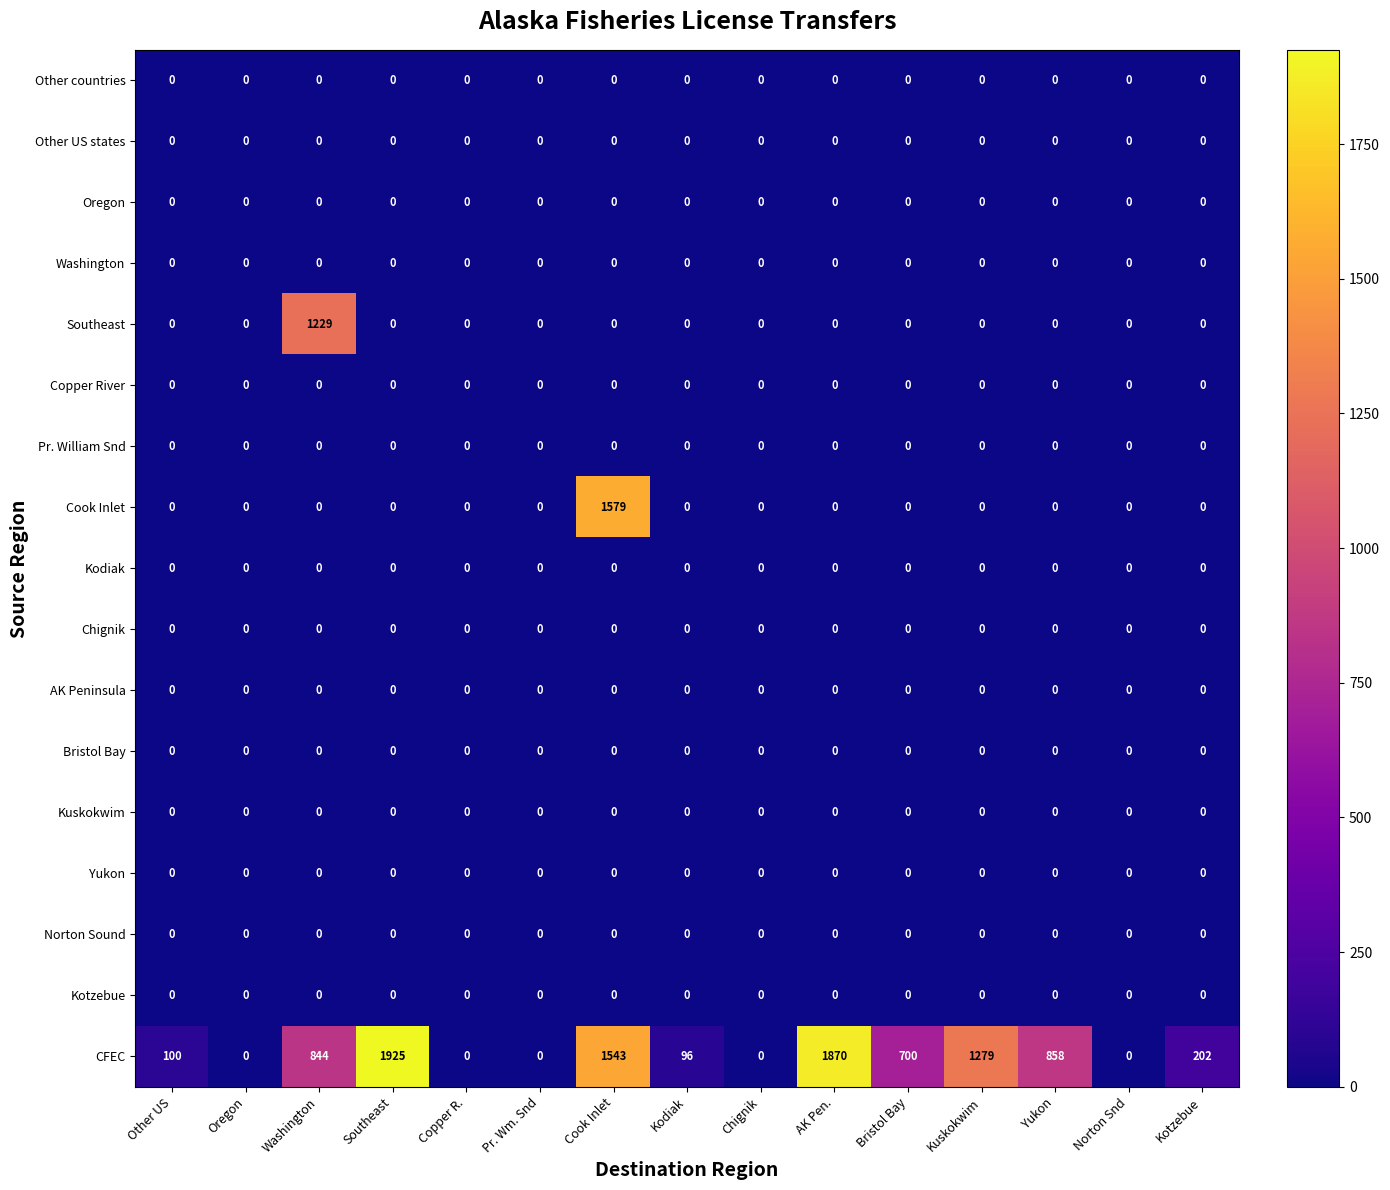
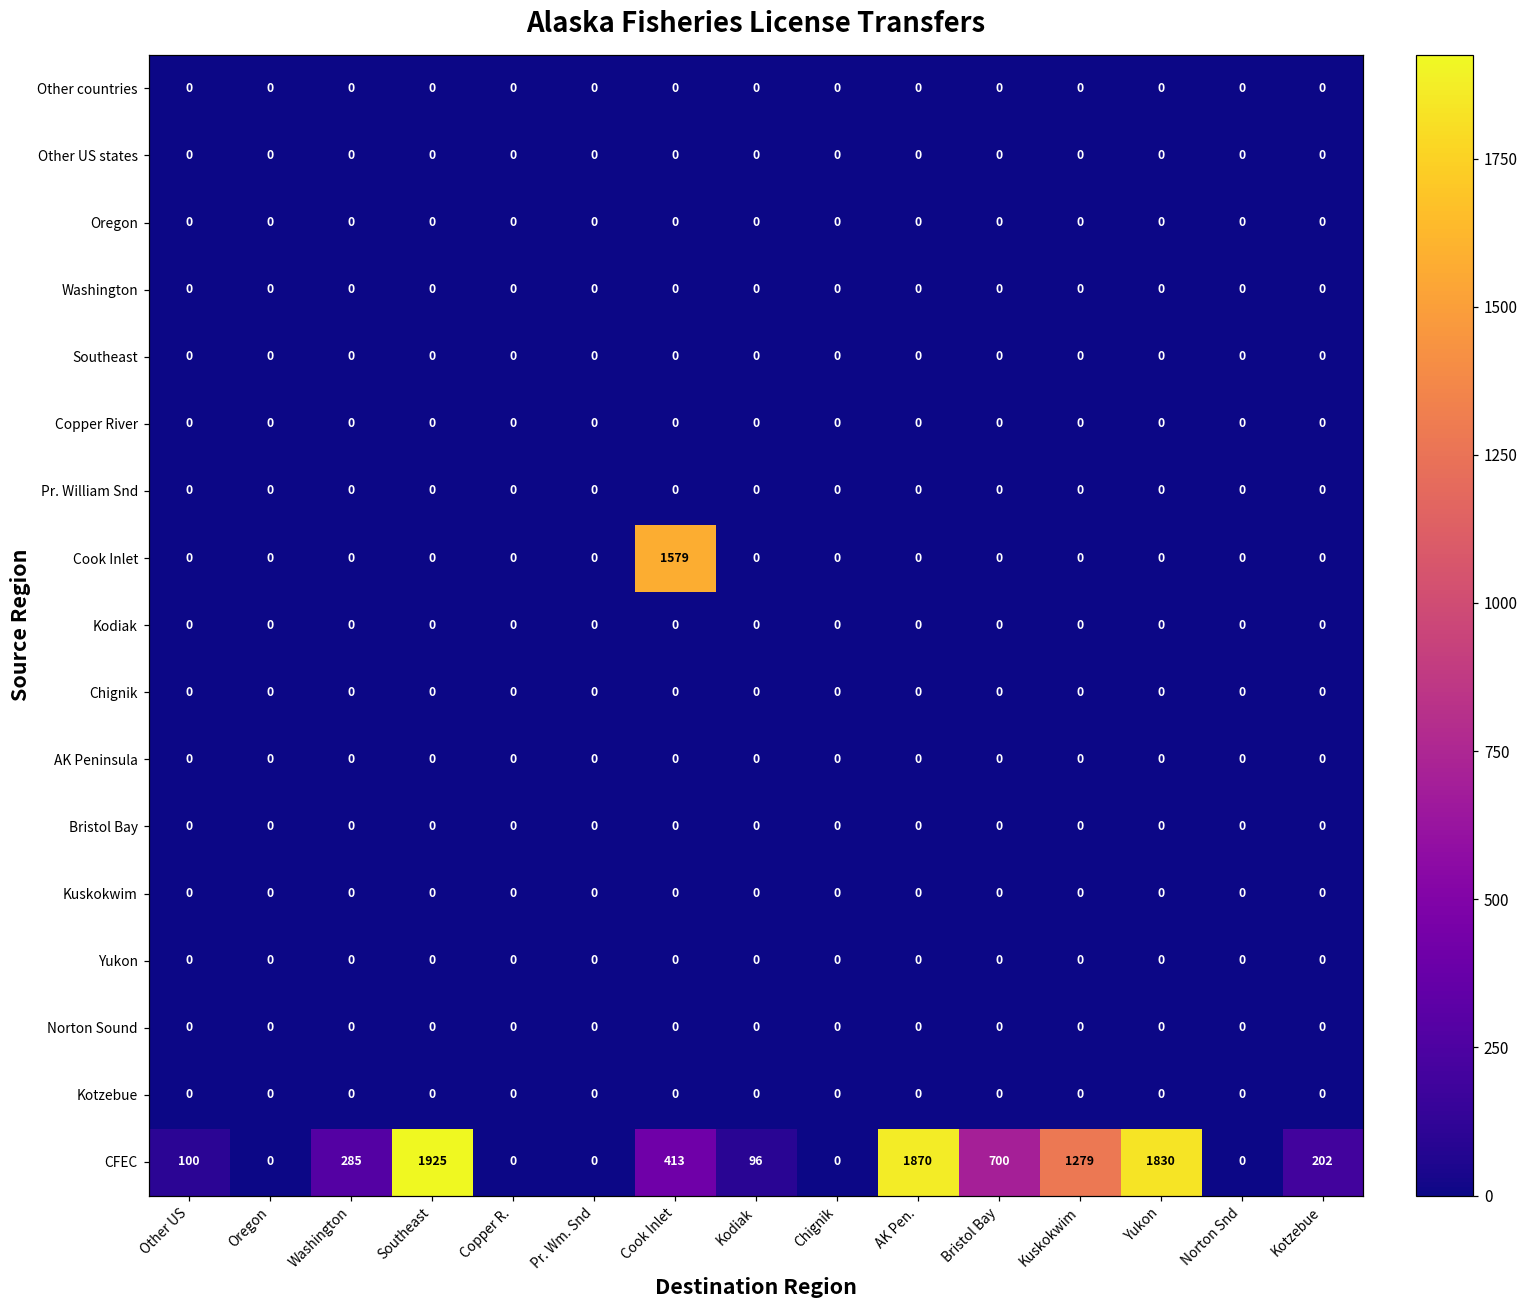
Southeast, Washington: 1229 -> 0
CFEC, Washington: 844 -> 285
CFEC, Cook Inlet: 1543 -> 413
CFEC, Yukon: 858 -> 1830
